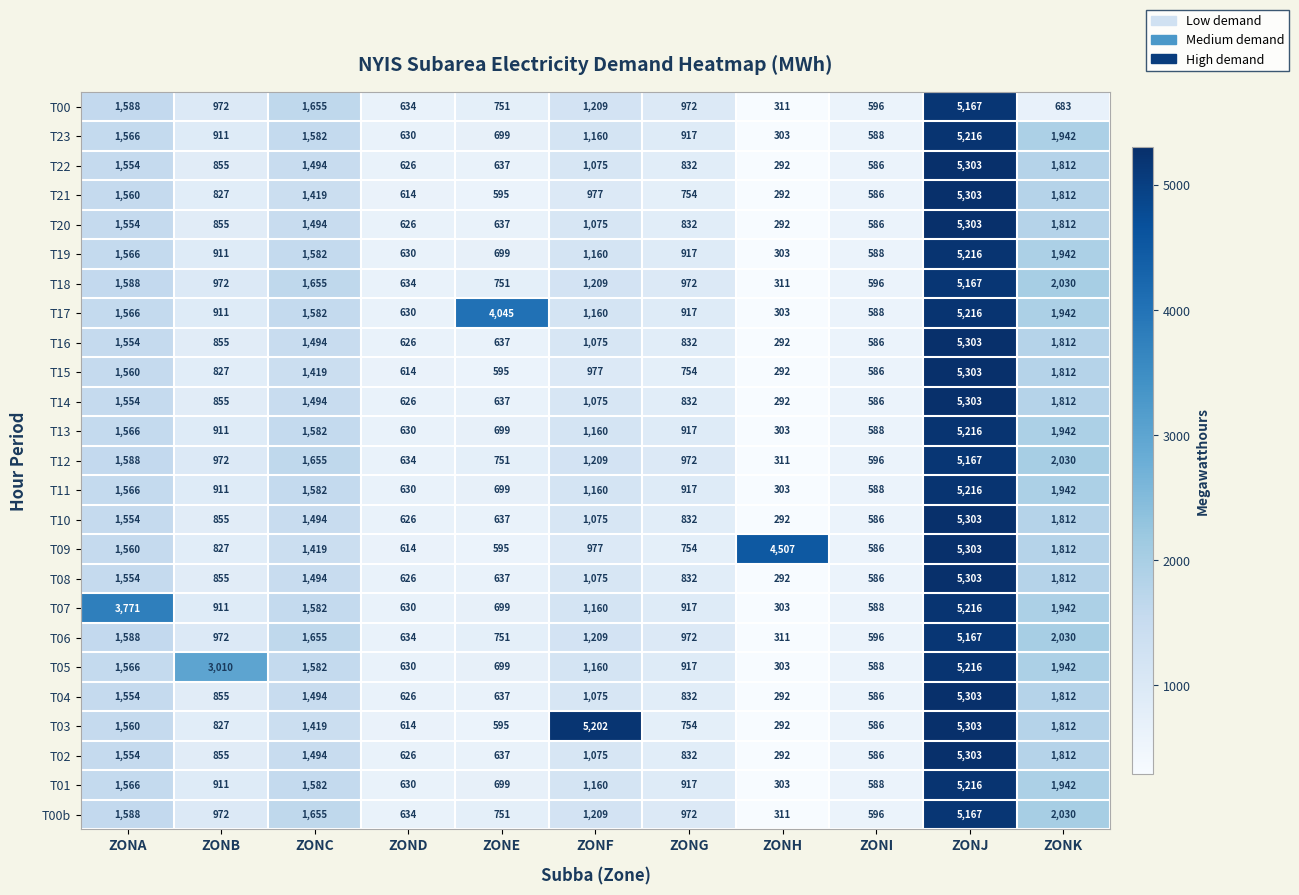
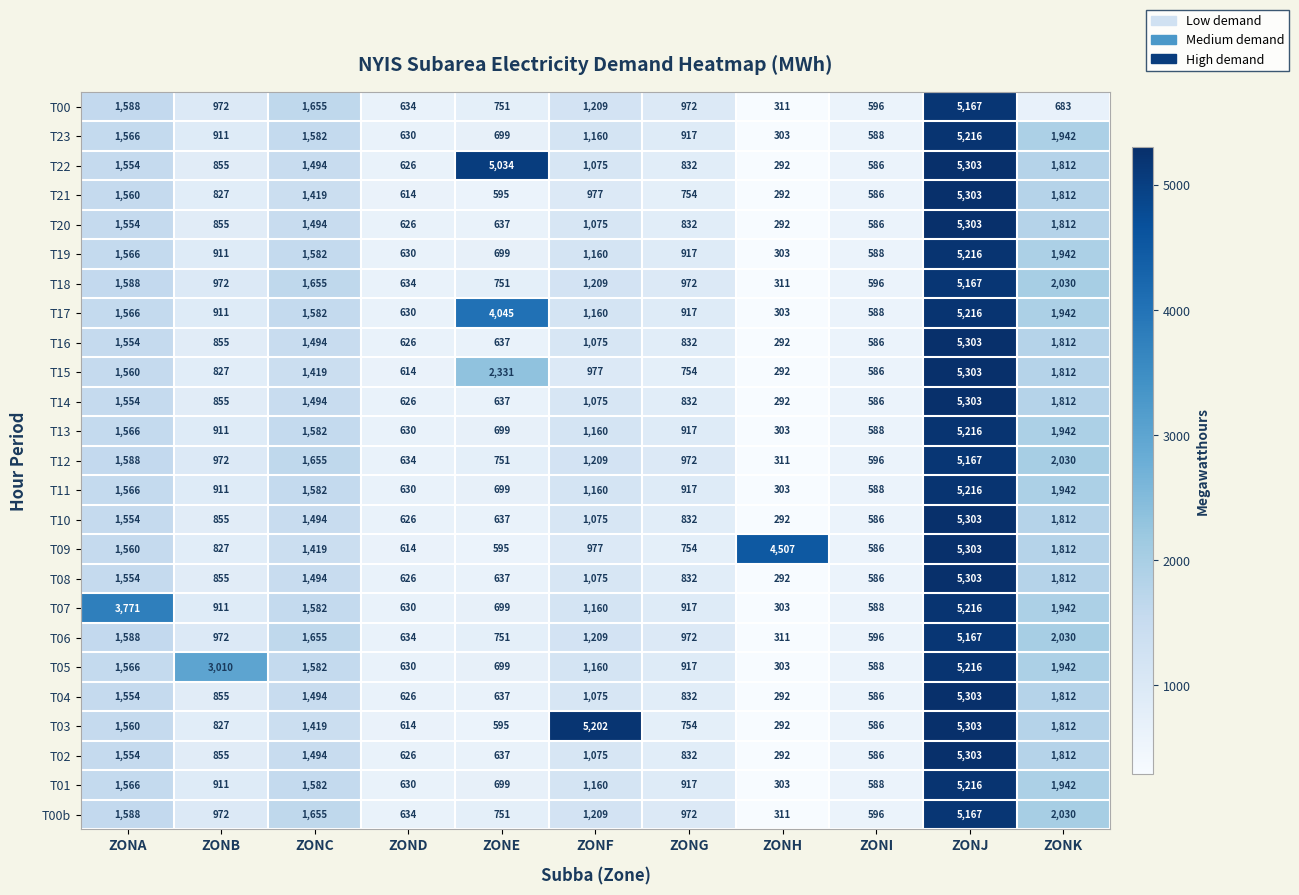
T22, ZONE: 637 -> 5,034
T15, ZONE: 595 -> 2,331
